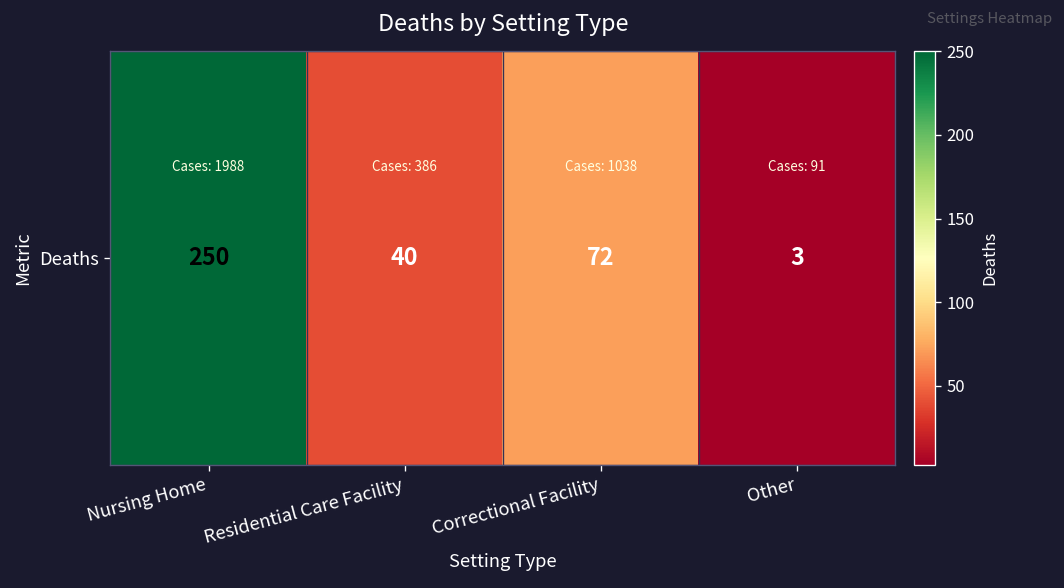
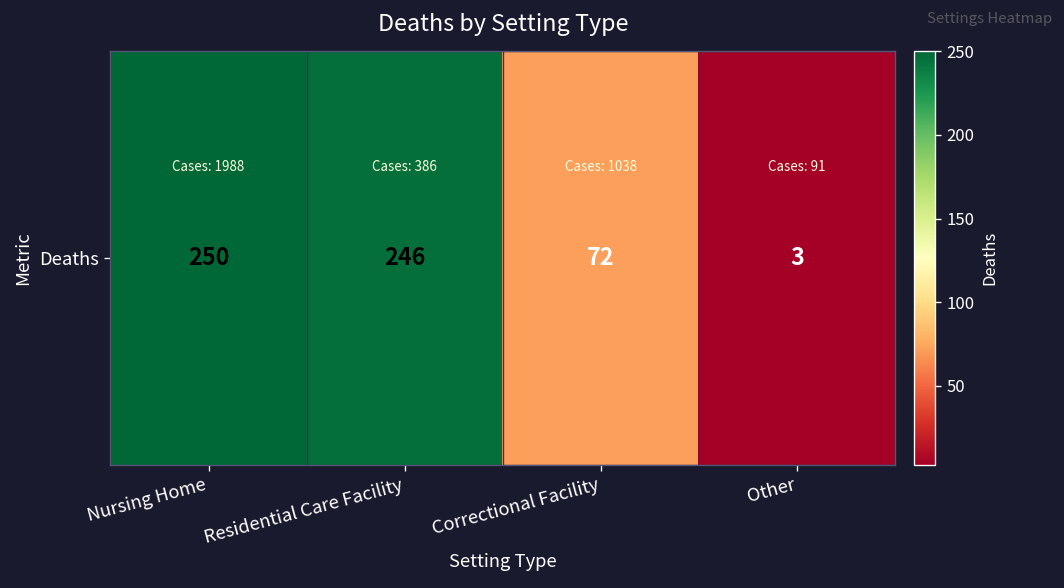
Deaths, Residential Care Facility: 40 -> 246
